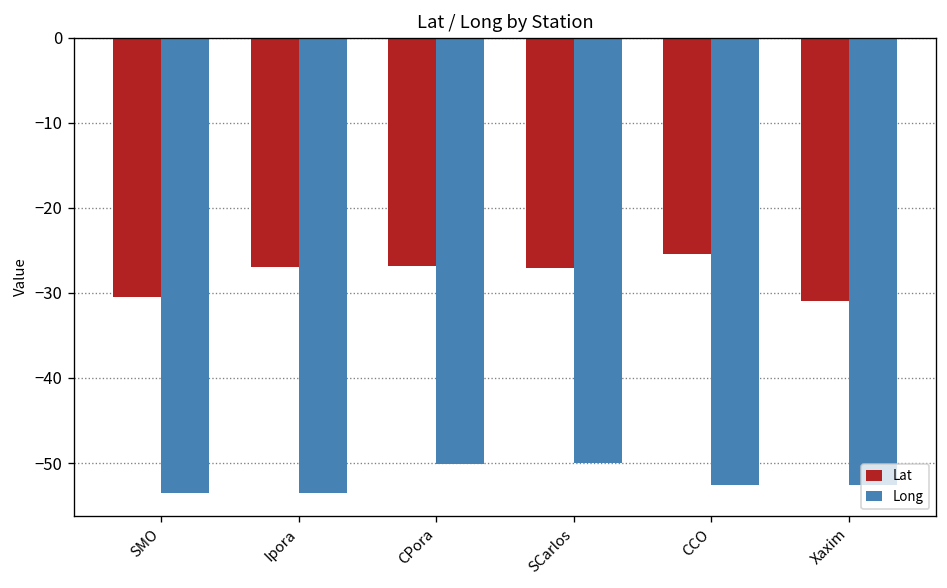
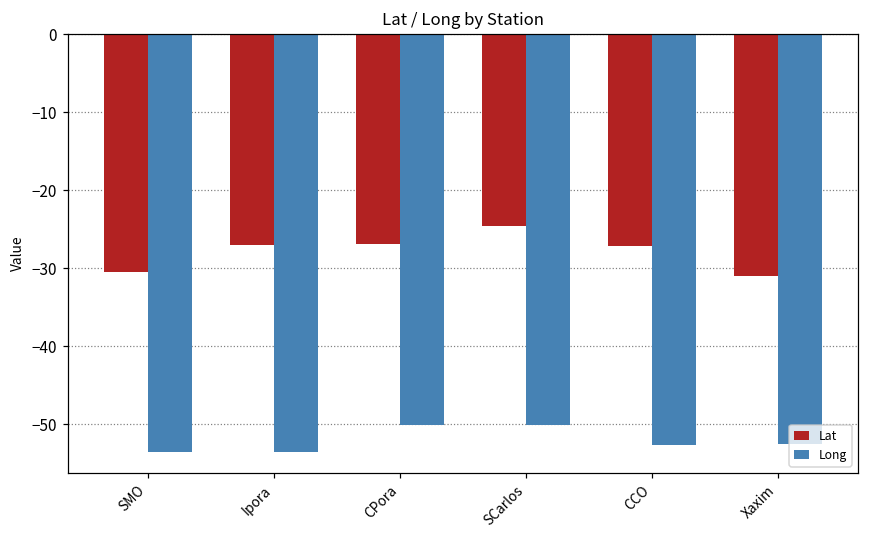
Lat, SCarlos: -27 -> -25
Lat, CCO: -25 -> -27
